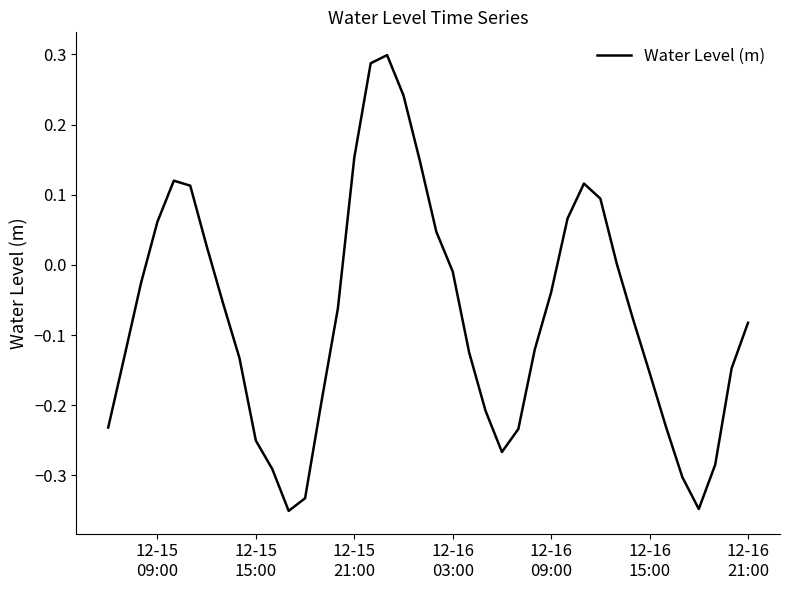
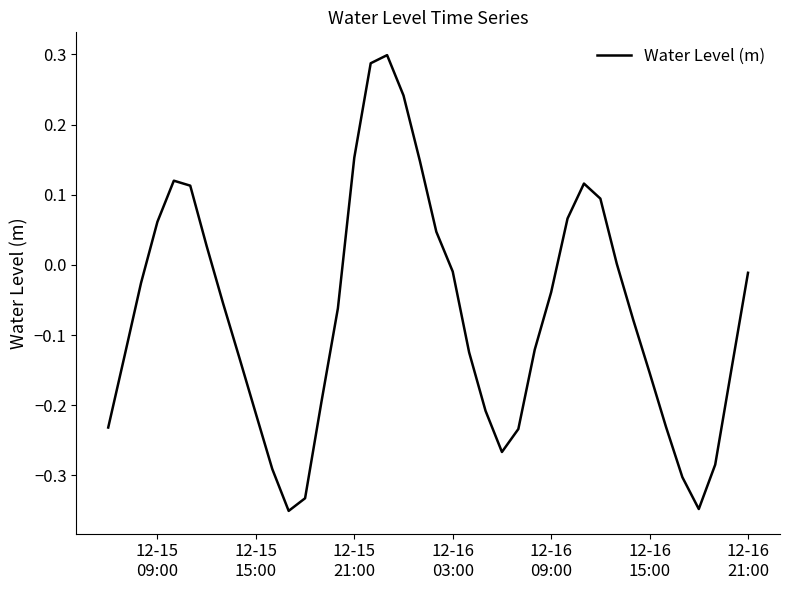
12-15 15:00: -0.25 -> -0.21
12-16 21:00: -0.08 -> -0.01
